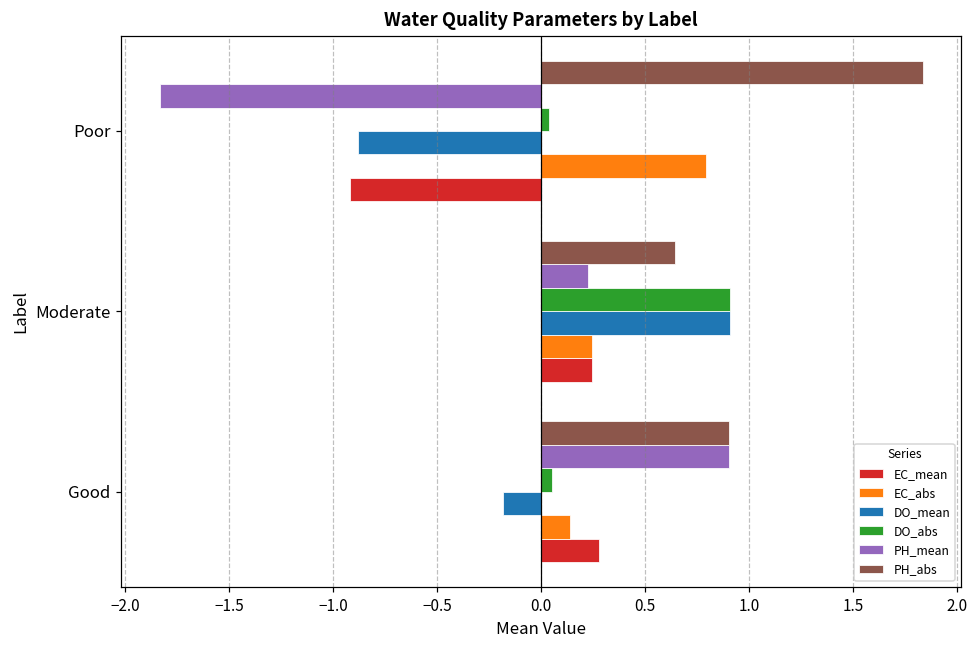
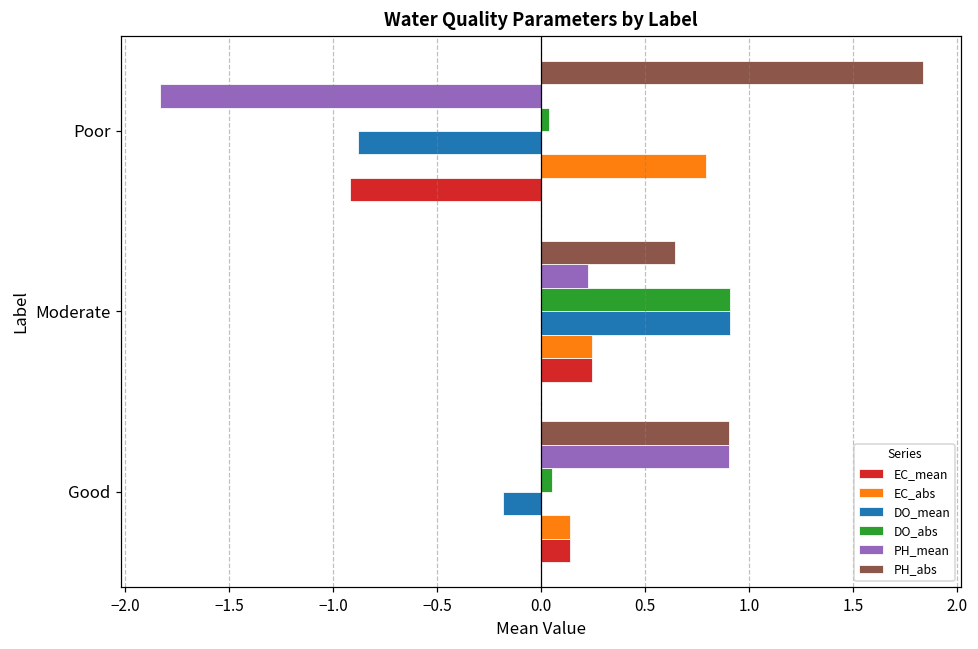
EC_mean, Good: 0.28 -> 0.14
